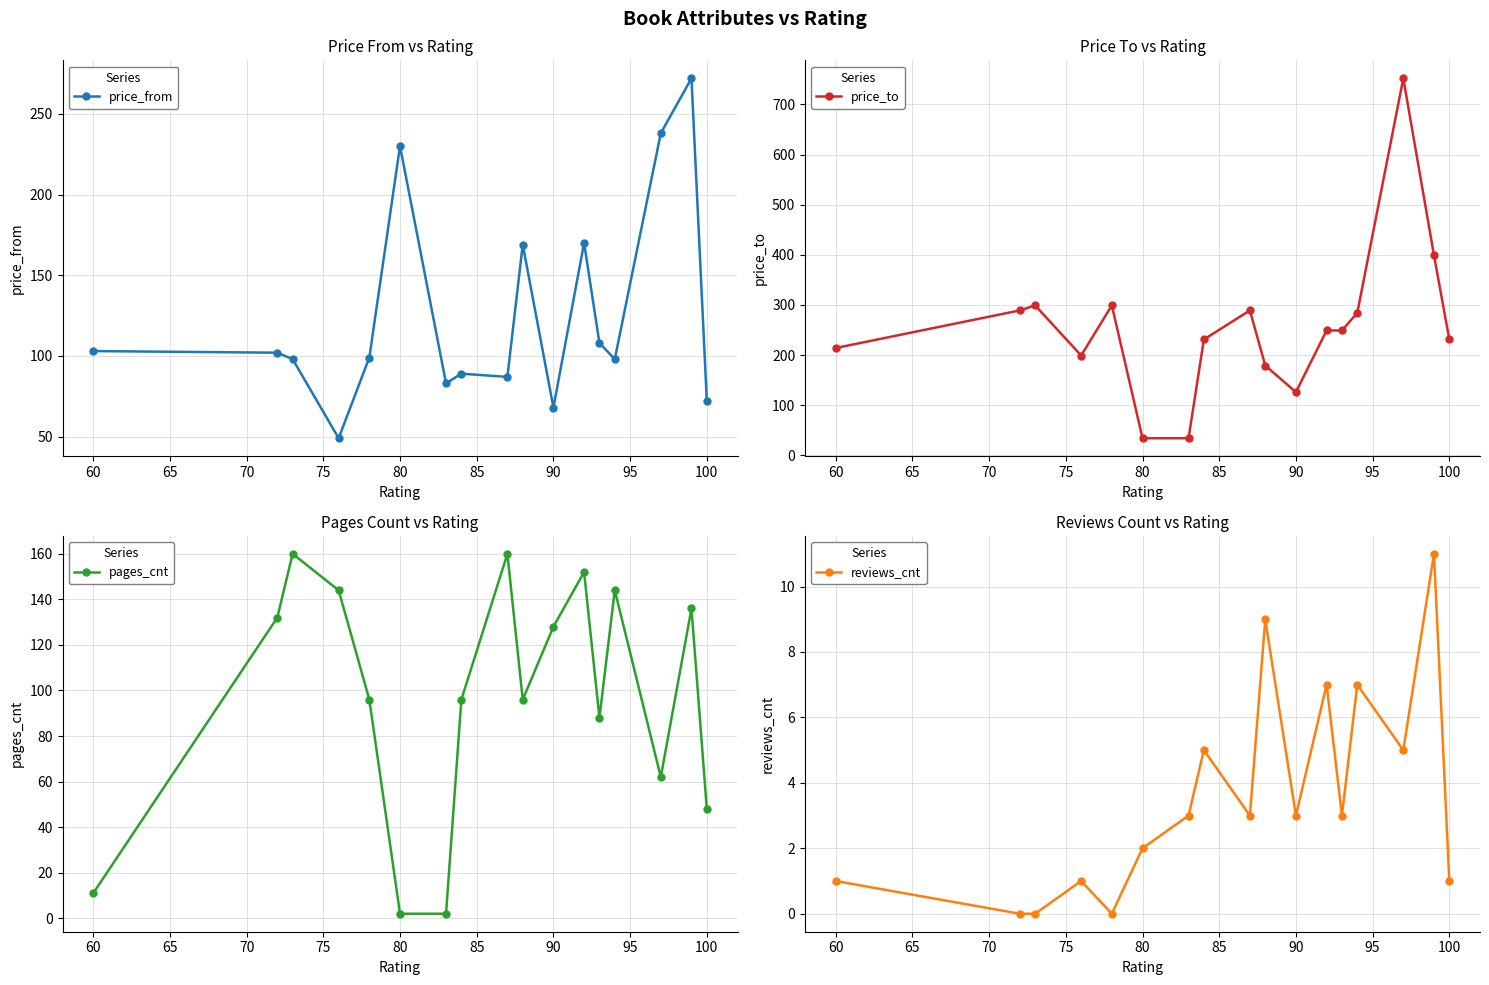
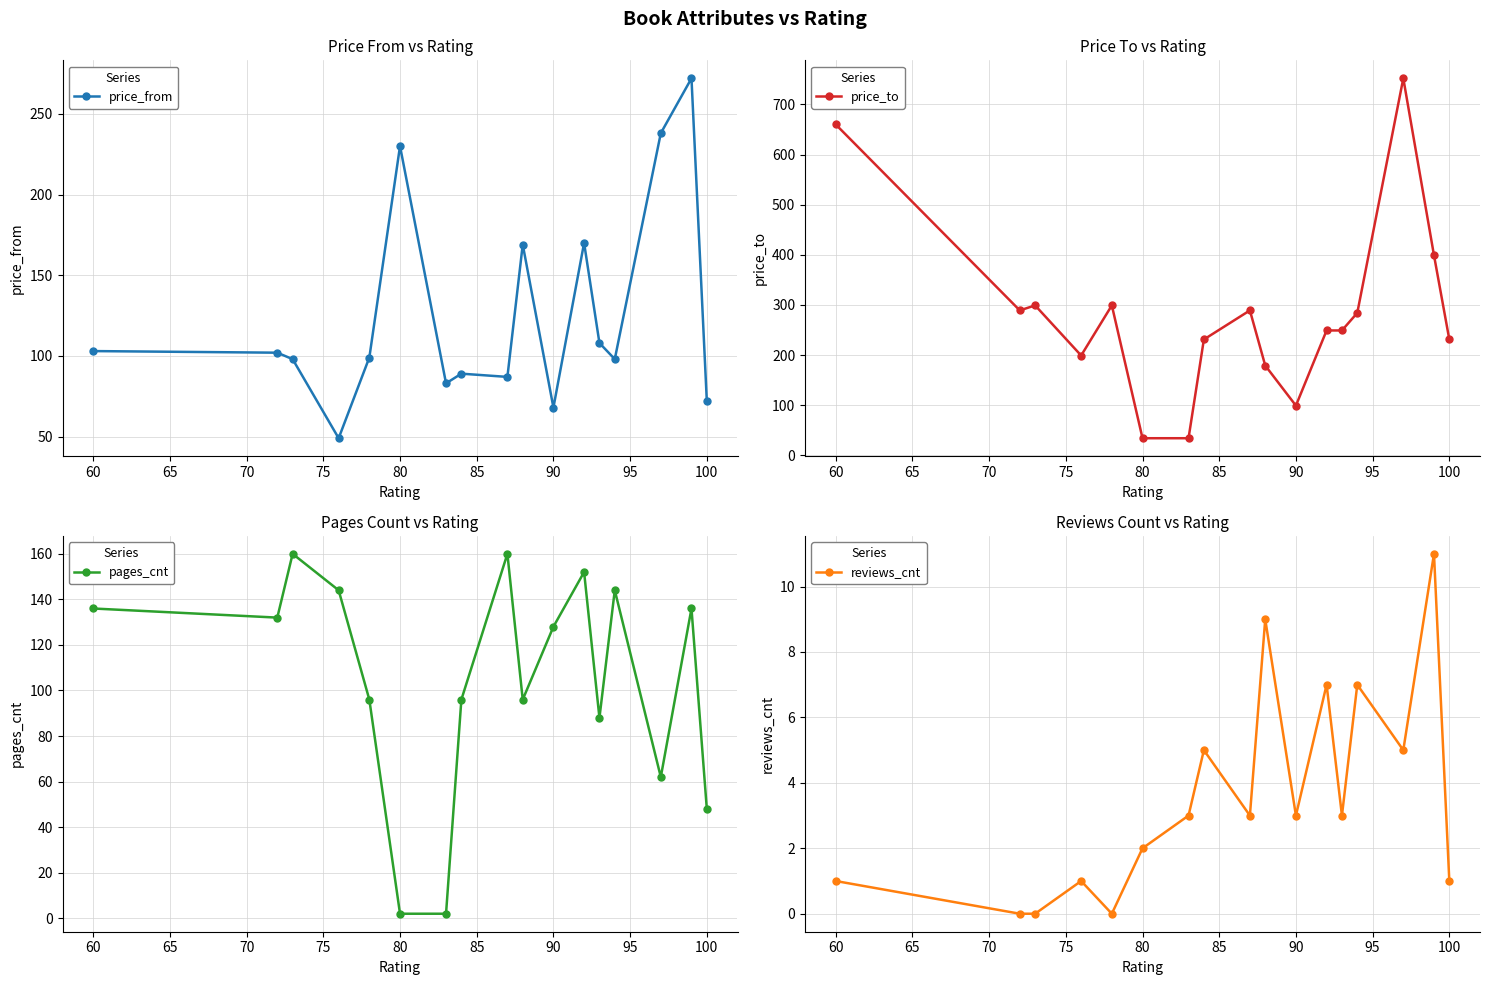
Price To vs Rating, 60: 210 -> 660
Price To vs Rating, 90: 130 -> 100
Pages Count vs Rating, 60: 11 -> 136
